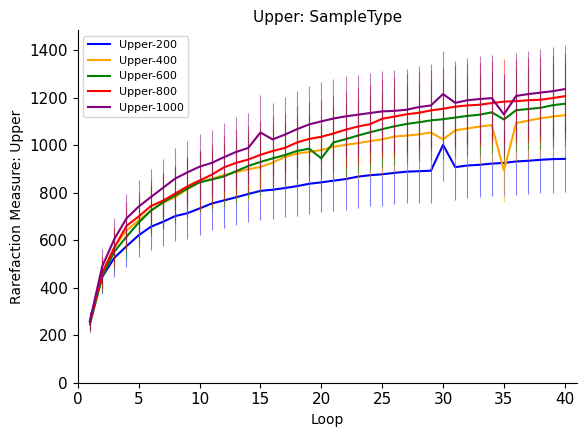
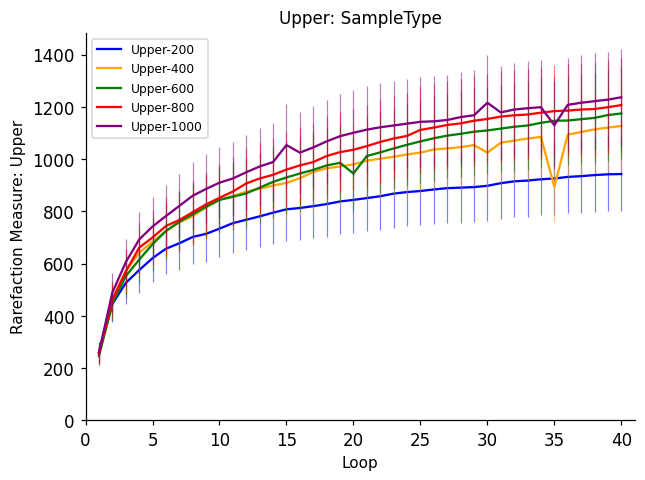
Upper-200, 30: 1000 -> 900
Upper-600, 35: 1110 -> 1150
